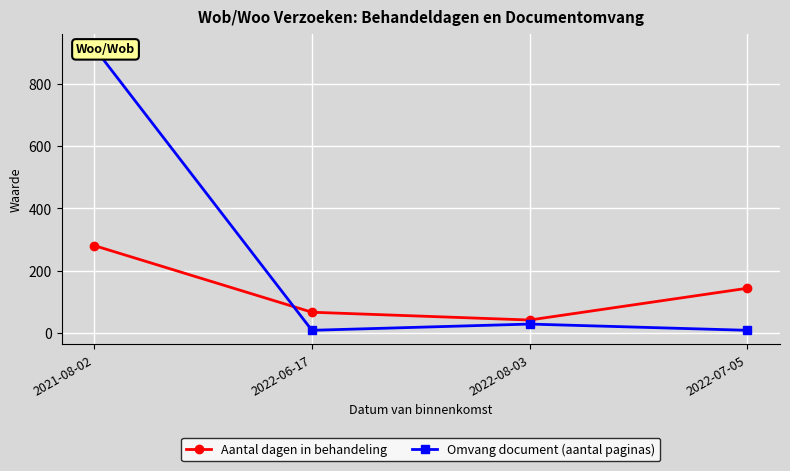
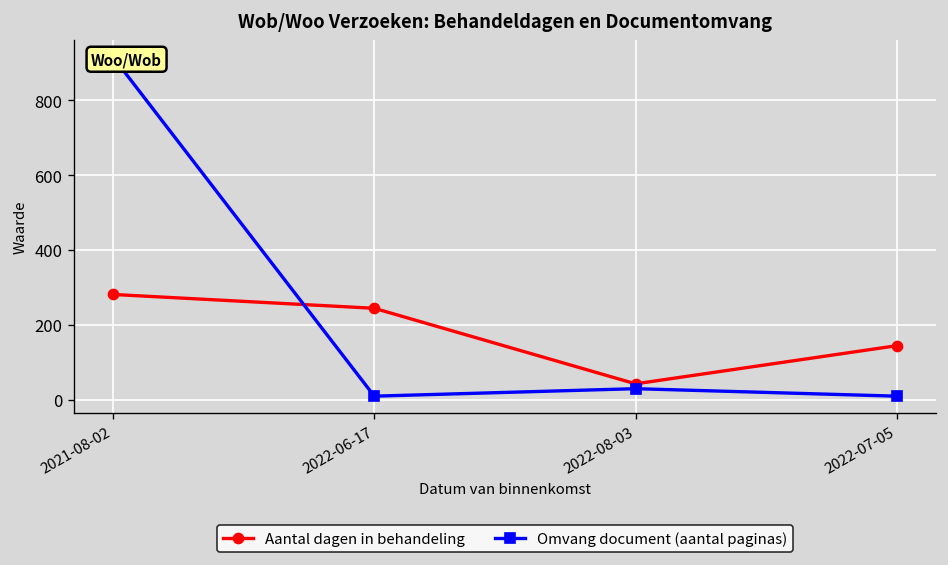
Aantal dagen in behandeling, 2022-06-17: 70 -> 240
